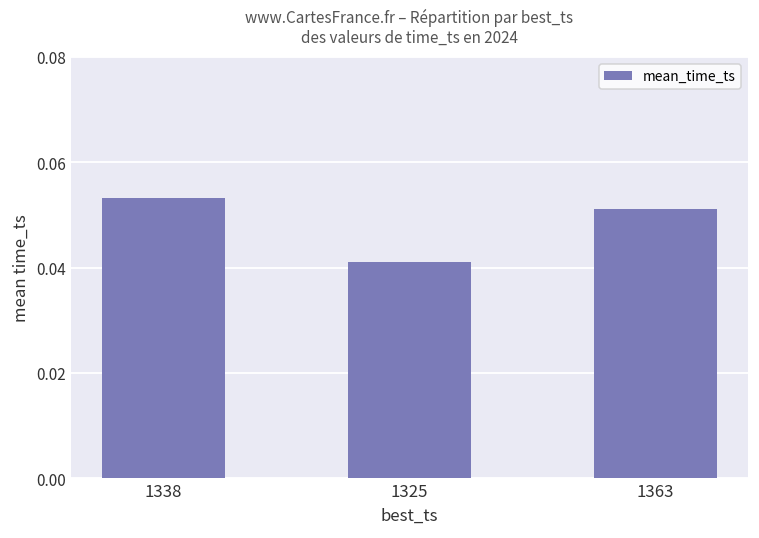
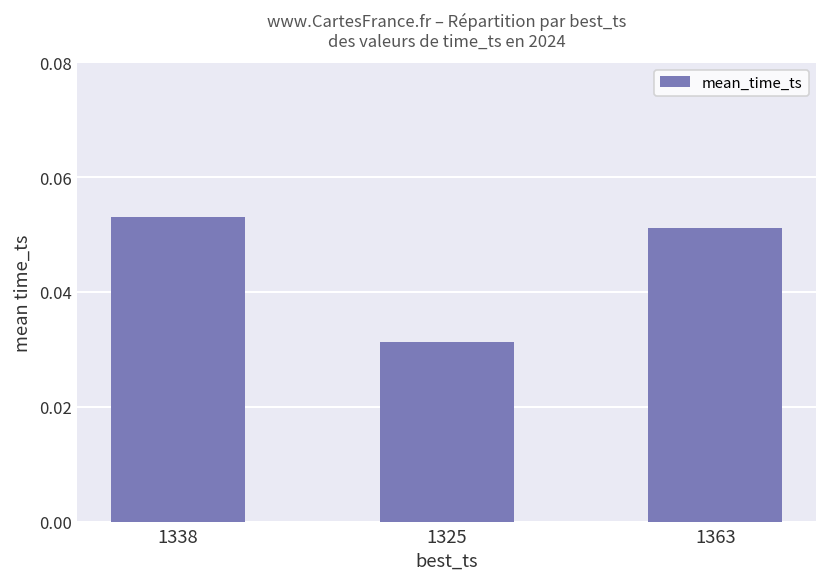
1325: 0.041 -> 0.031
